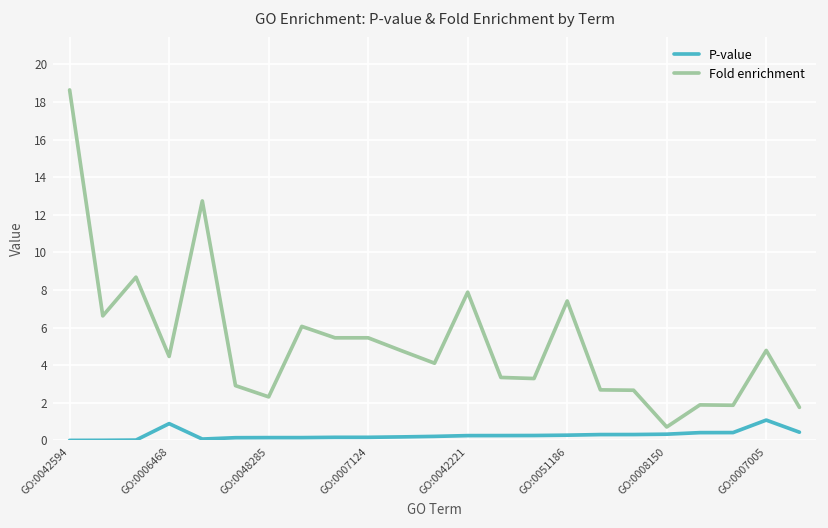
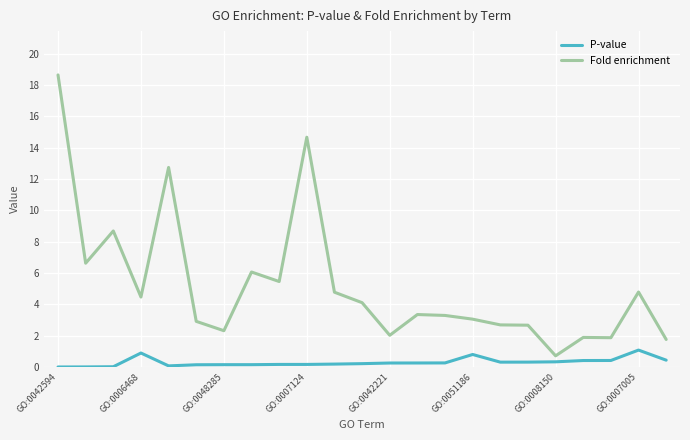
Fold enrichment, GO:0007124: 5.5 -> 14.7
Fold enrichment, GO:0042221: 7.9 -> 2.0
P-value, GO:0051186: 0.3 -> 0.8
Fold enrichment, GO:0051186: 7.4 -> 3.1
